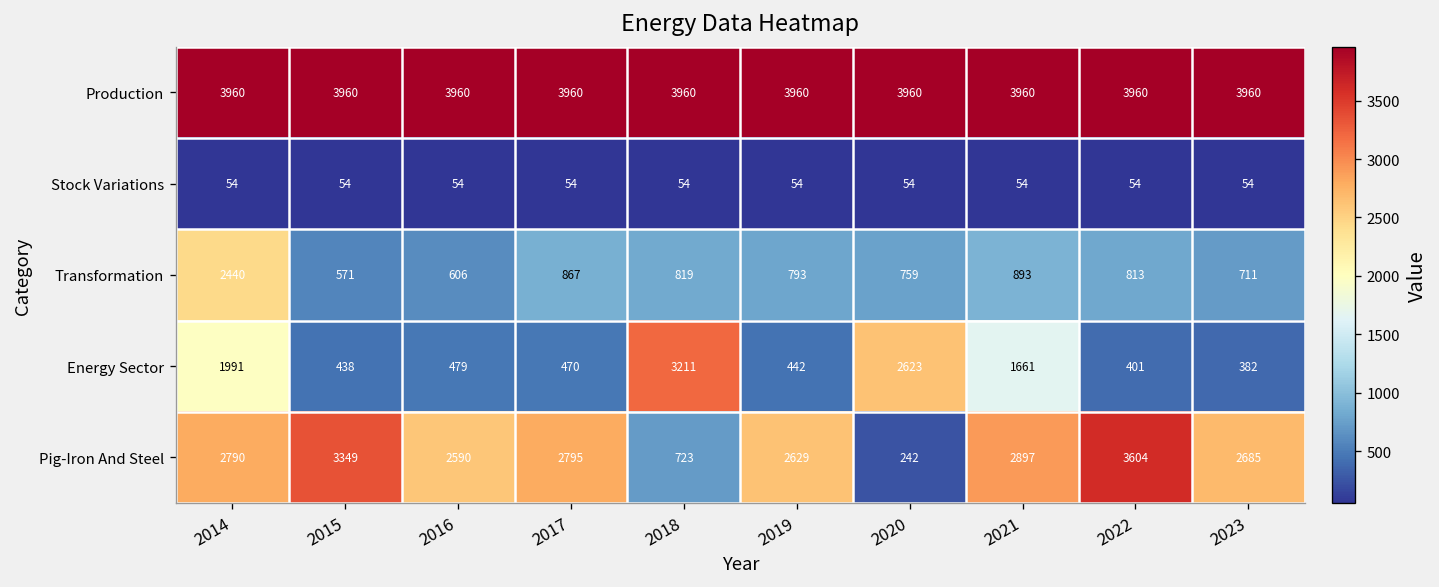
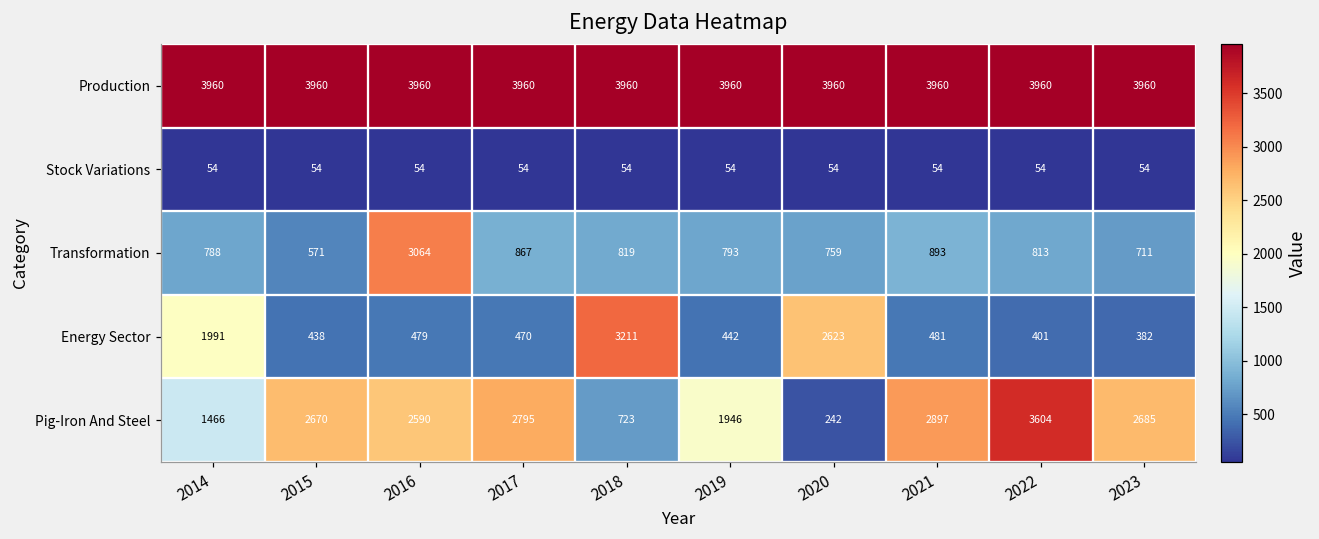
Transformation, 2014: 2440 -> 788
Transformation, 2016: 606 -> 3064
Energy Sector, 2021: 1661 -> 481
Pig-Iron And Steel, 2014: 2790 -> 1466
Pig-Iron And Steel, 2015: 3349 -> 2670
Pig-Iron And Steel, 2019: 2629 -> 1946
